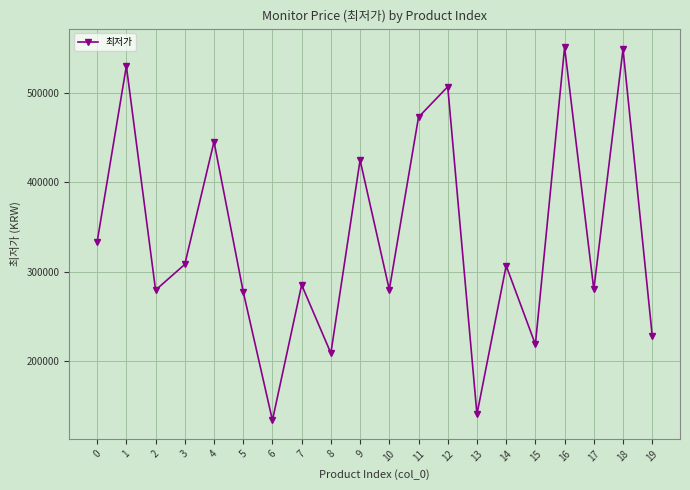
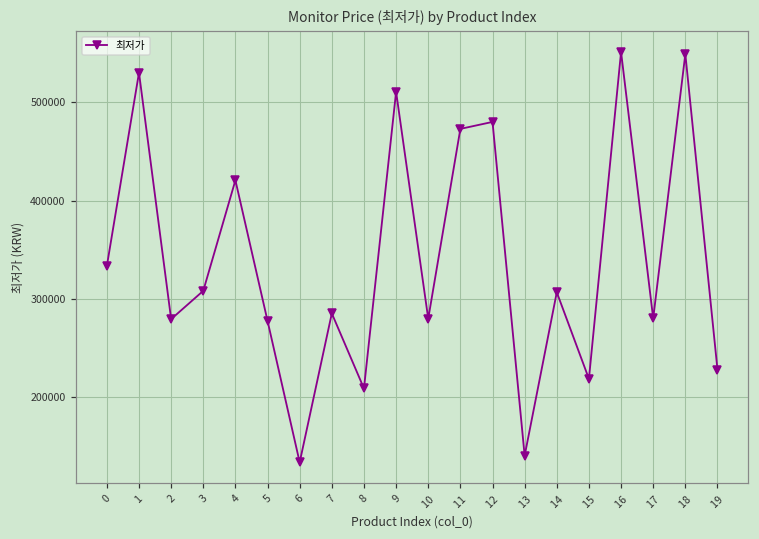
4: 450000 -> 420000
9: 420000 -> 510000
12: 510000 -> 480000
